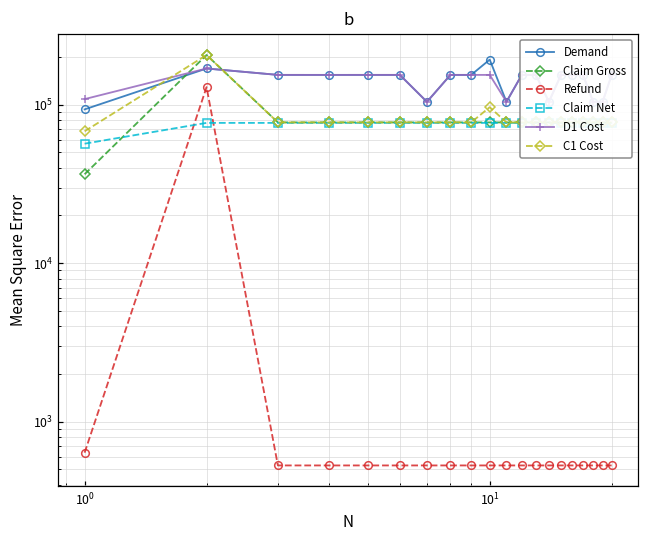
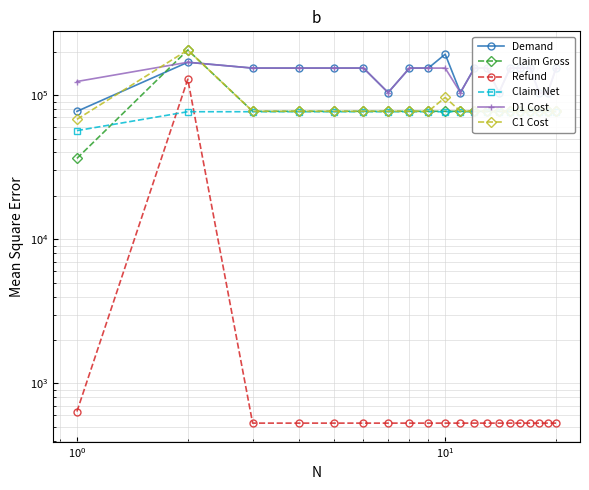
Demand, 10^0: 90000 -> 80000
D1 Cost, 10^0: 110000 -> 120000
